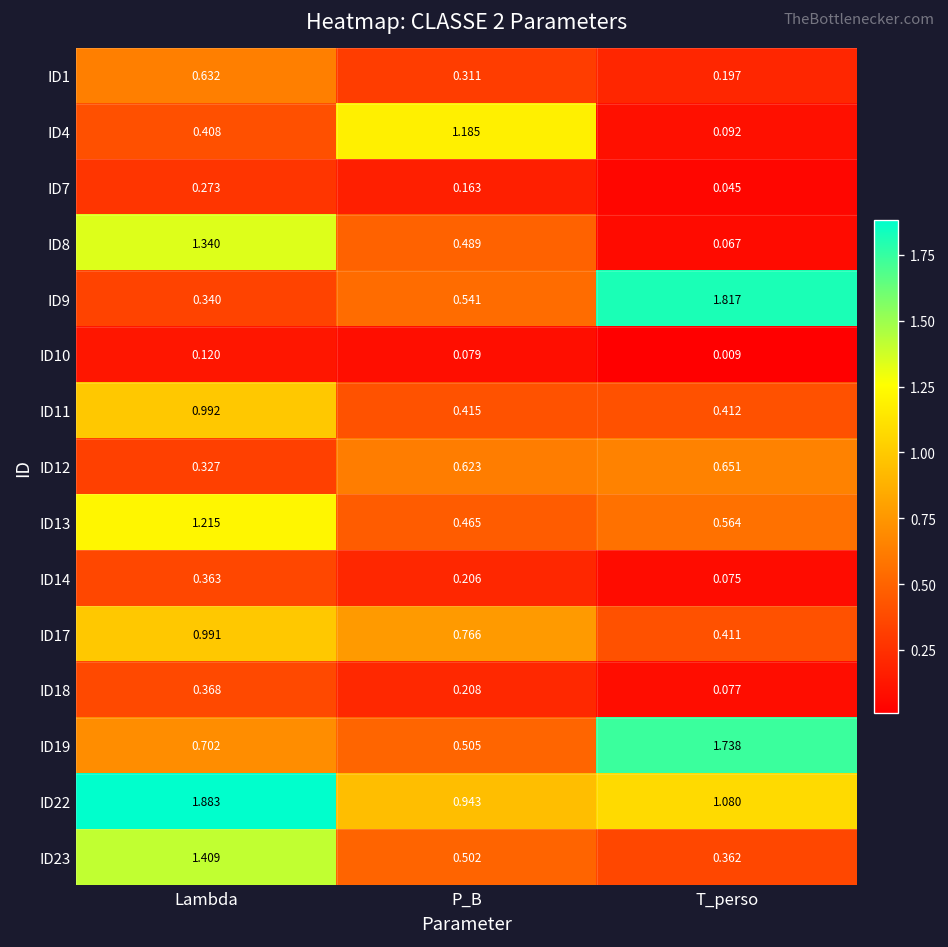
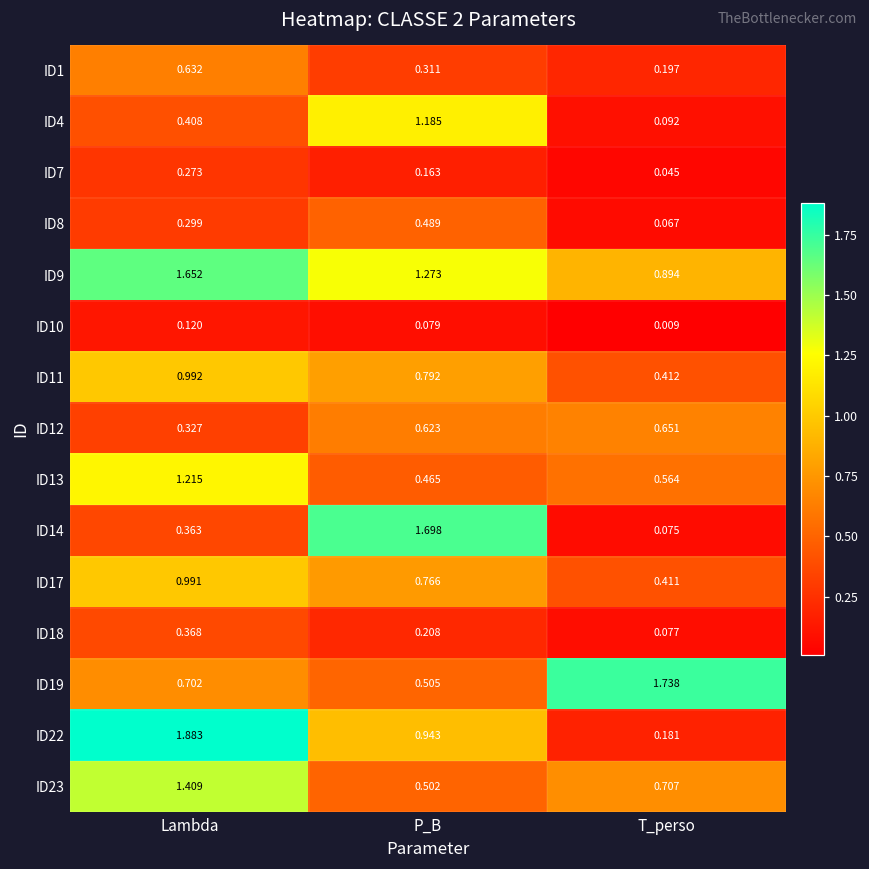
ID8, Lambda: 1.340 -> 0.299
ID9, Lambda: 0.340 -> 1.652
ID9, P_B: 0.541 -> 1.273
ID9, T_perso: 1.817 -> 0.894
ID11, P_B: 0.415 -> 0.792
ID14, P_B: 0.206 -> 1.698
ID22, T_perso: 1.080 -> 0.181
ID23, T_perso: 0.362 -> 0.707
